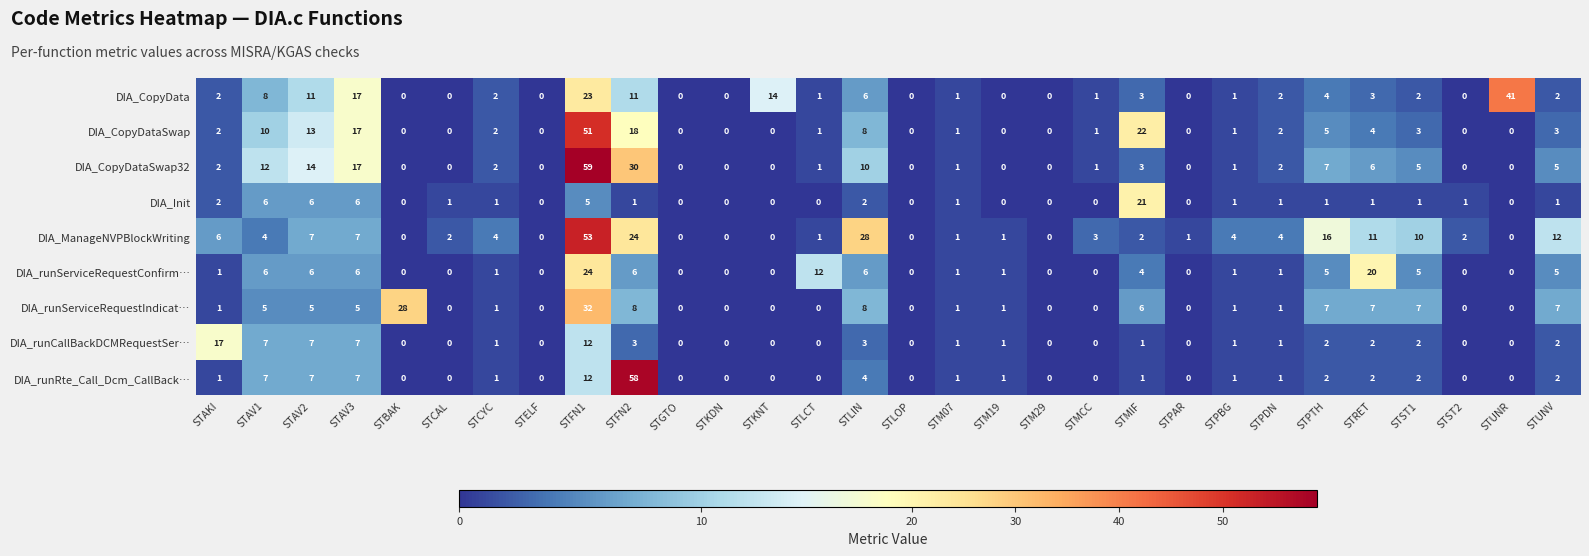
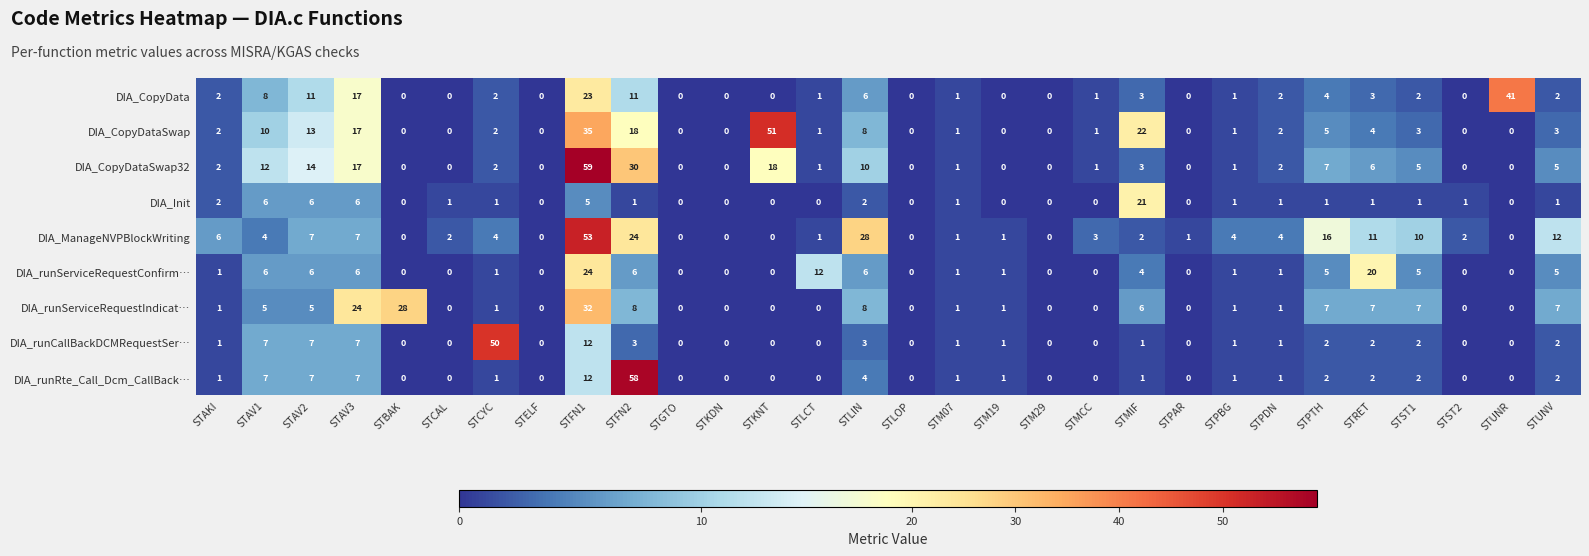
DIA_CopyData, STKNT: 14 -> 0
DIA_CopyDataSwap, STFN1: 51 -> 35
DIA_CopyDataSwap, STKNT: 0 -> 51
DIA_CopyDataSwap32, STKNT: 0 -> 18
DIA_runServiceRequestIndicat…, STAV3: 5 -> 24
DIA_runCallBackDCMRequestSer…, STAKI: 17 -> 1
DIA_runCallBackDCMRequestSer…, STCYC: 1 -> 50
